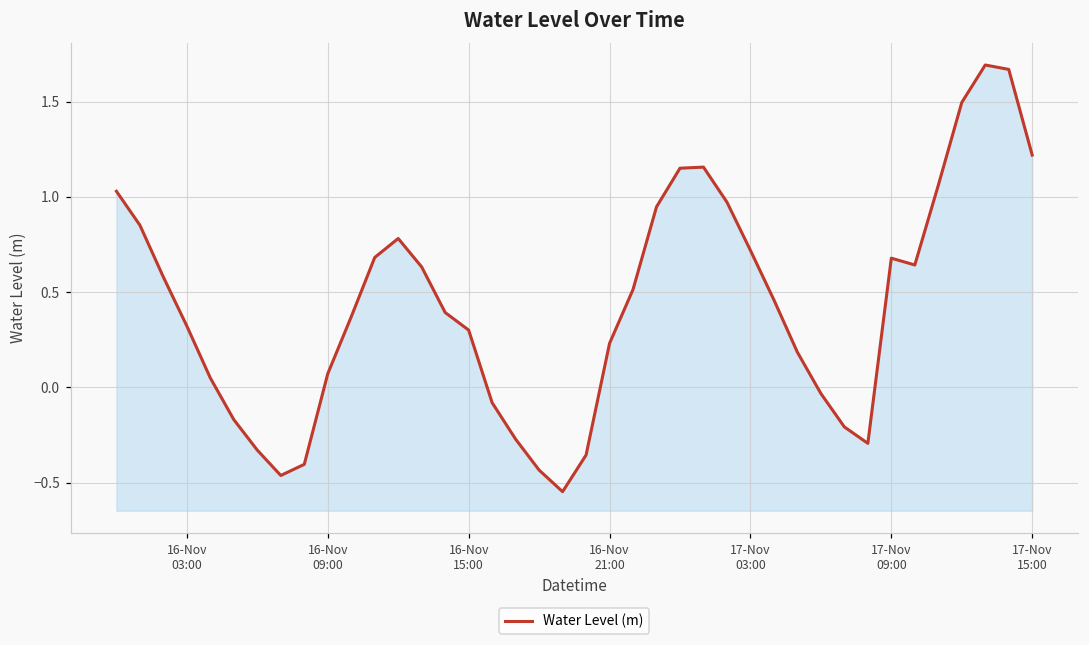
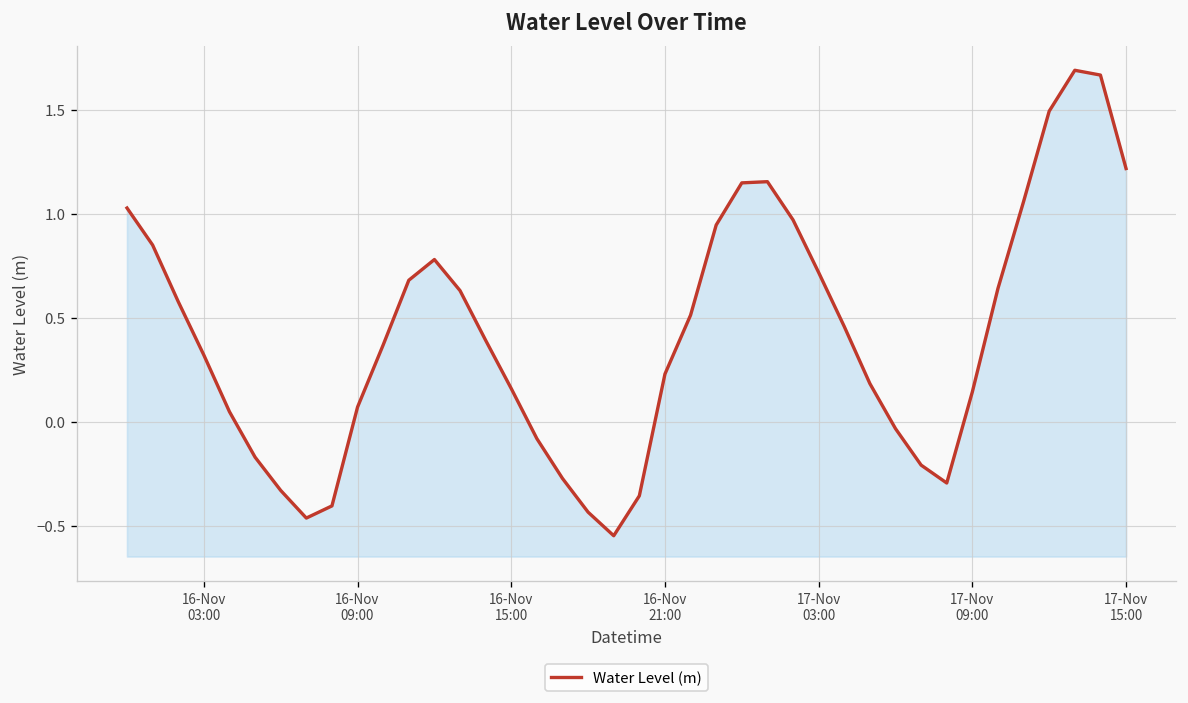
16-Nov 15:00: 0.30 -> 0.16
17-Nov 09:00: 0.68 -> 0.14
